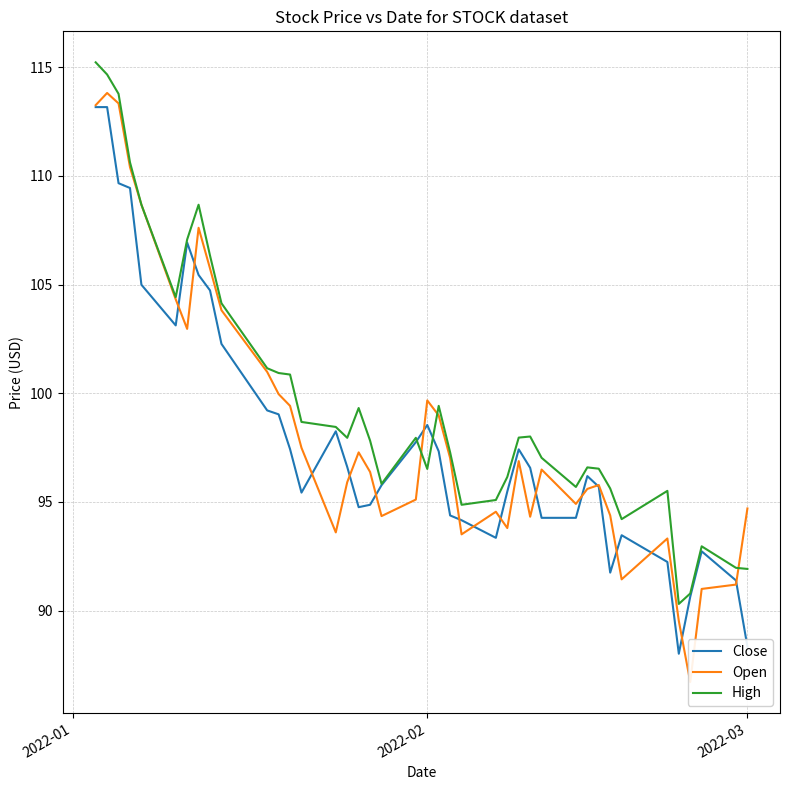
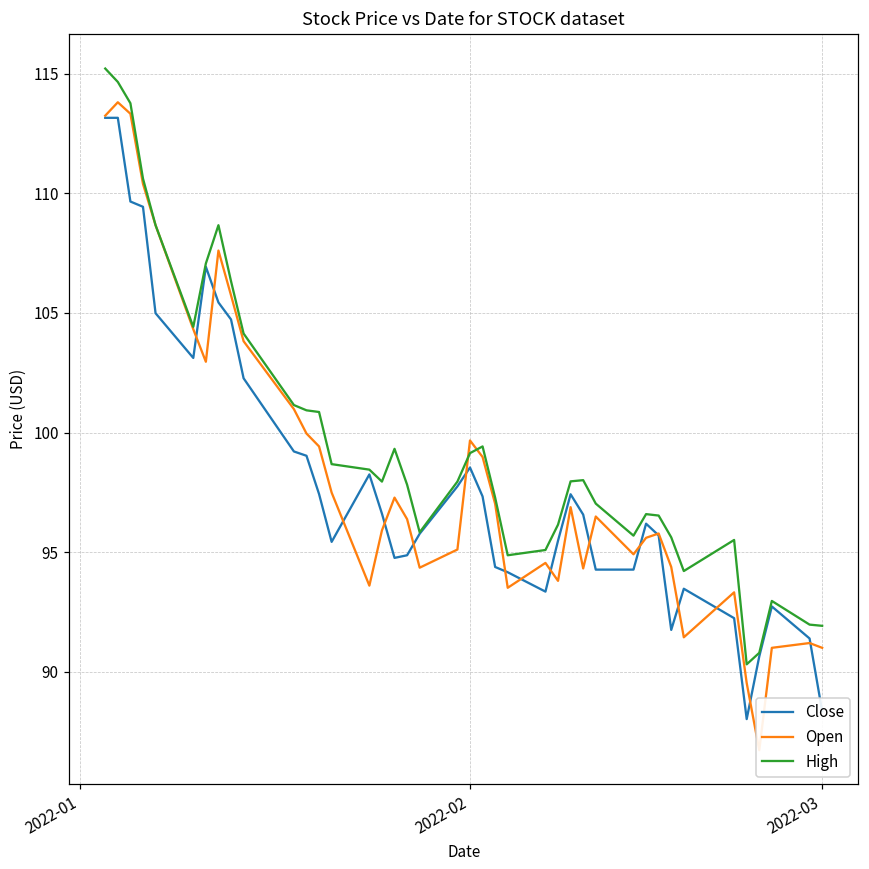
High, 2022-02: 96.5 -> 99.1
Open, 2022-03: 94.7 -> 91.0
